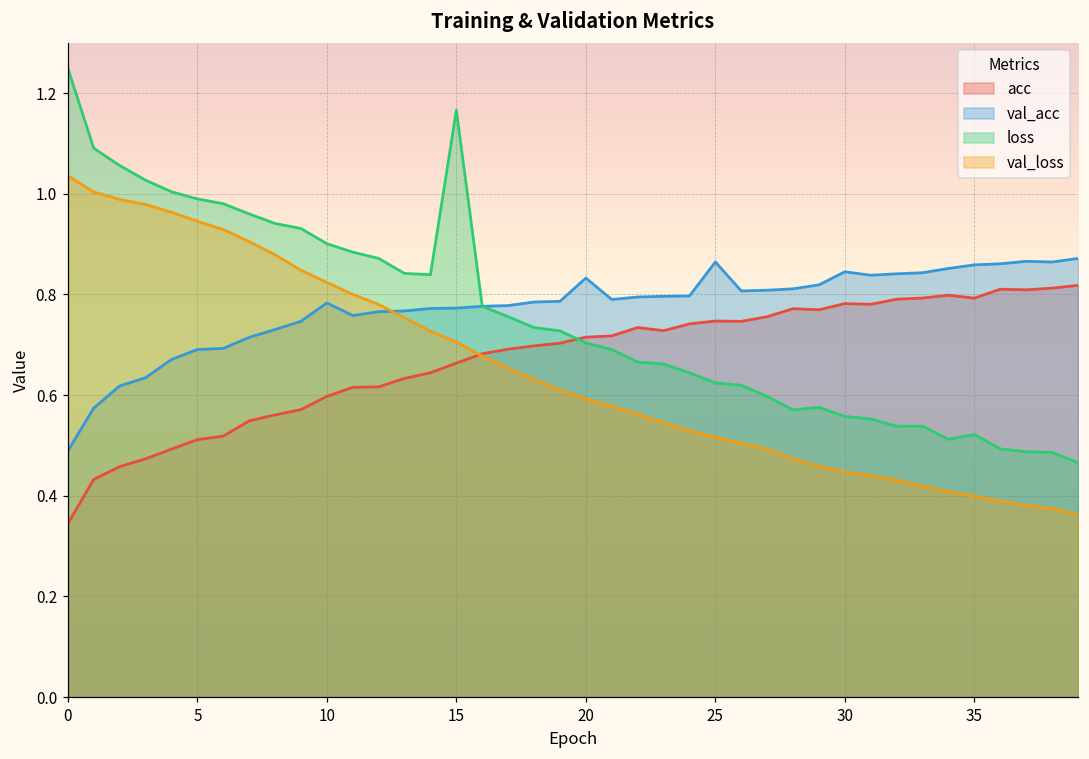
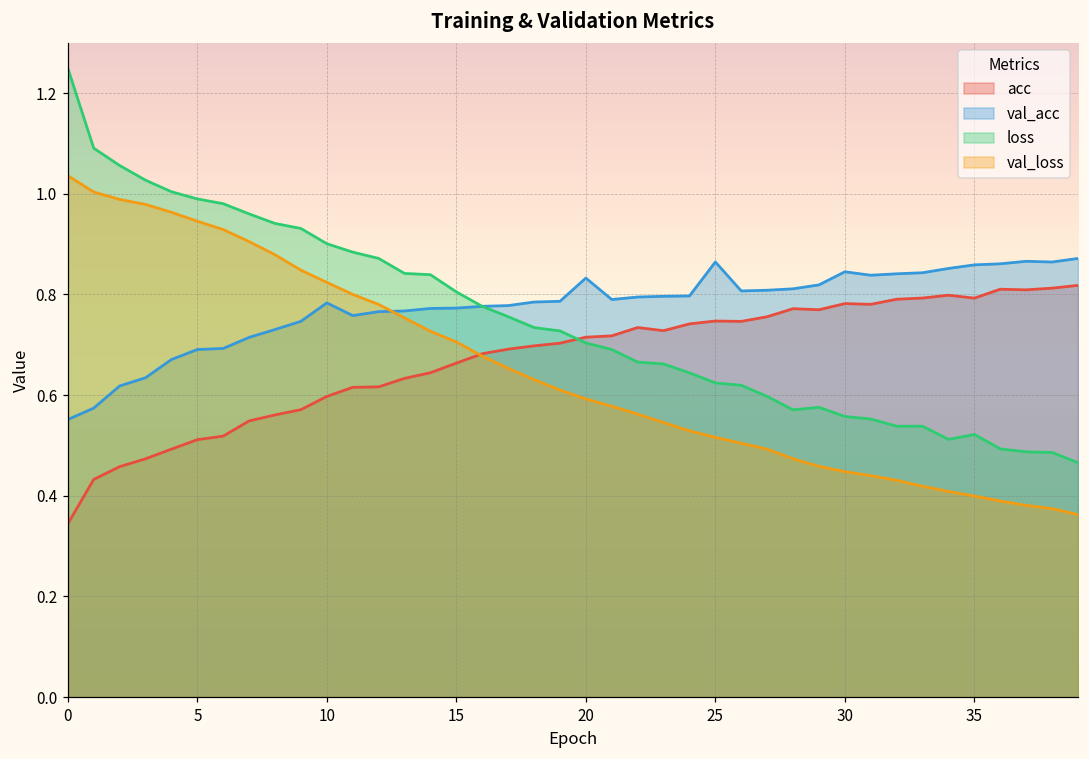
val_acc, 0: 0.49 -> 0.55
loss, 15: 1.17 -> 0.81
